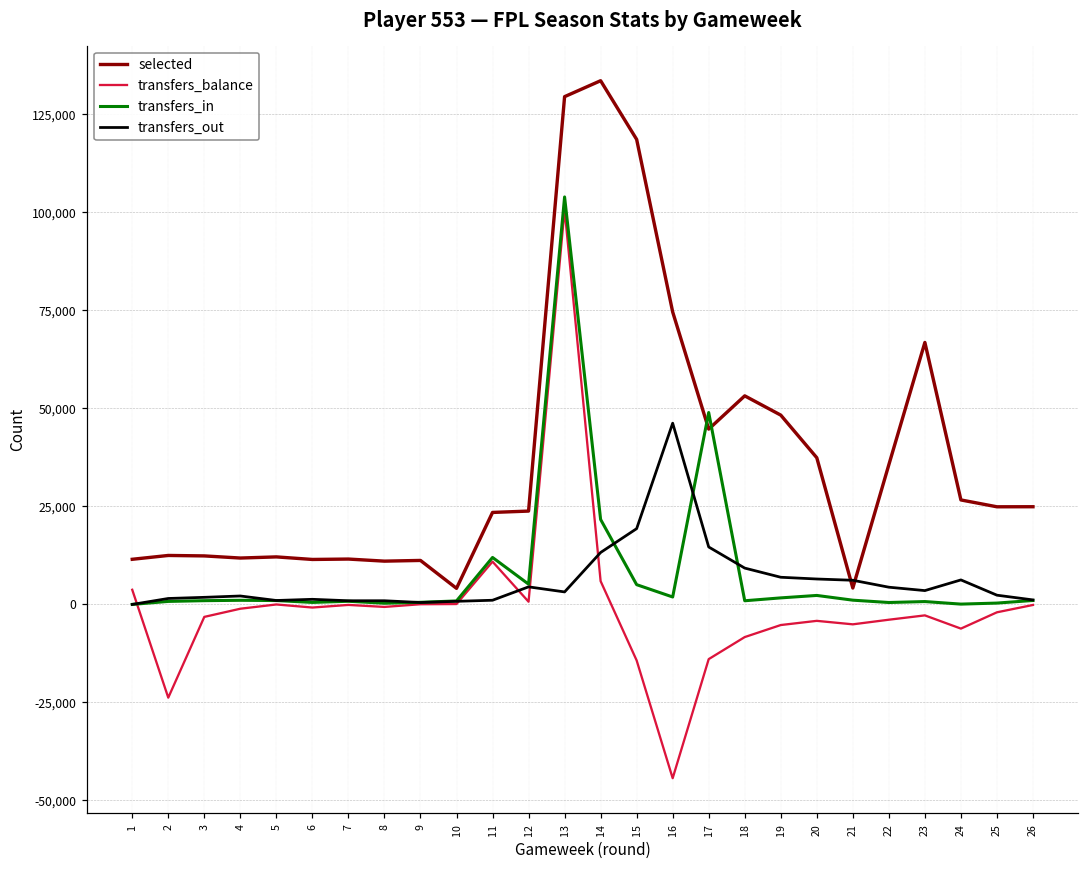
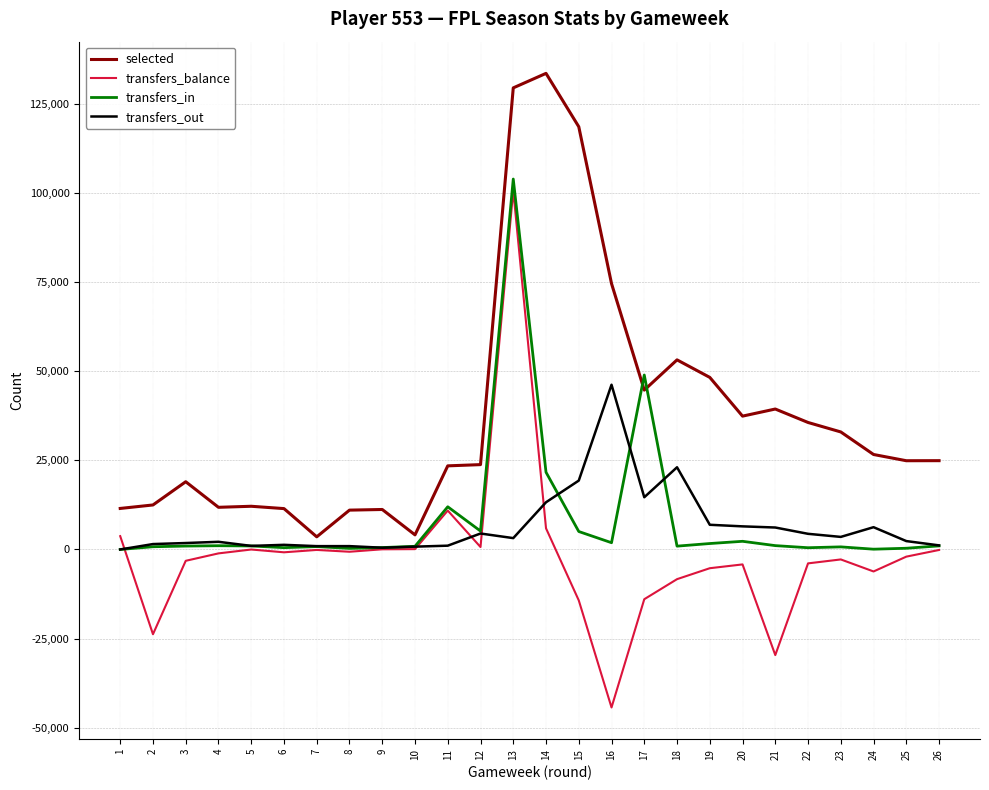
selected, 3: 12,000 -> 19,000
selected, 7: 12,000 -> 4,000
transfers_out, 18: 9,000 -> 23,000
selected, 21: 4,000 -> 39,000
transfers_balance, 21: -5,000 -> -30,000
selected, 23: 67,000 -> 33,000
